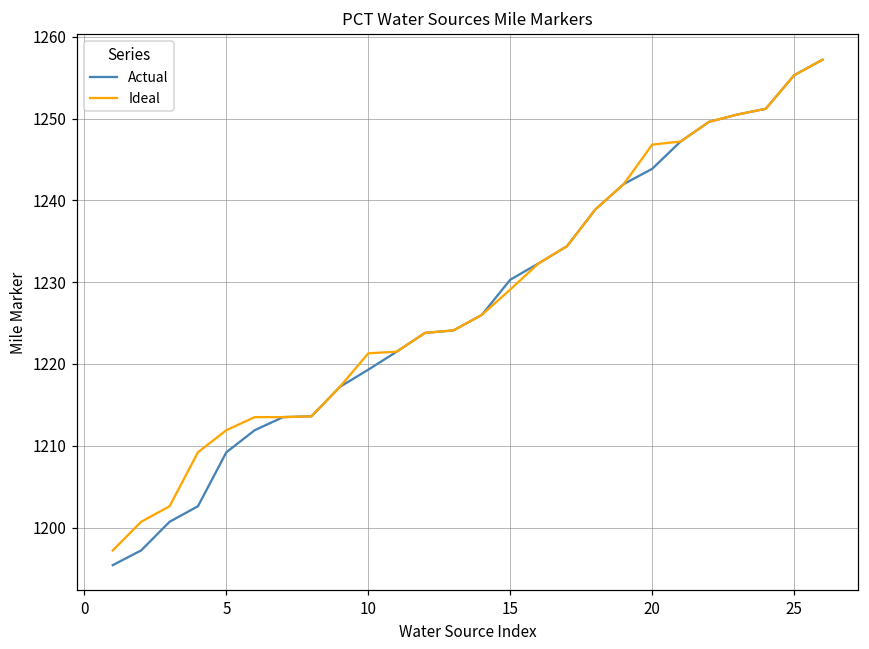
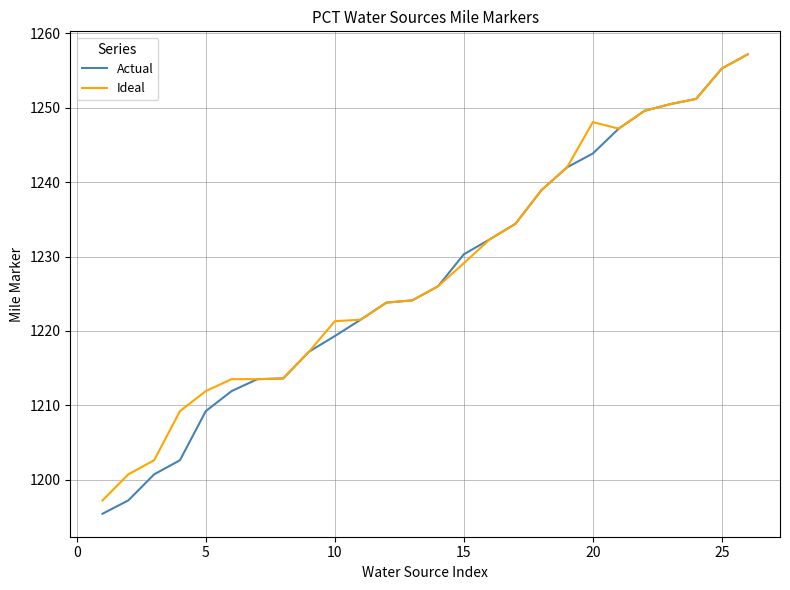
Ideal, 20: 1247 -> 1248
